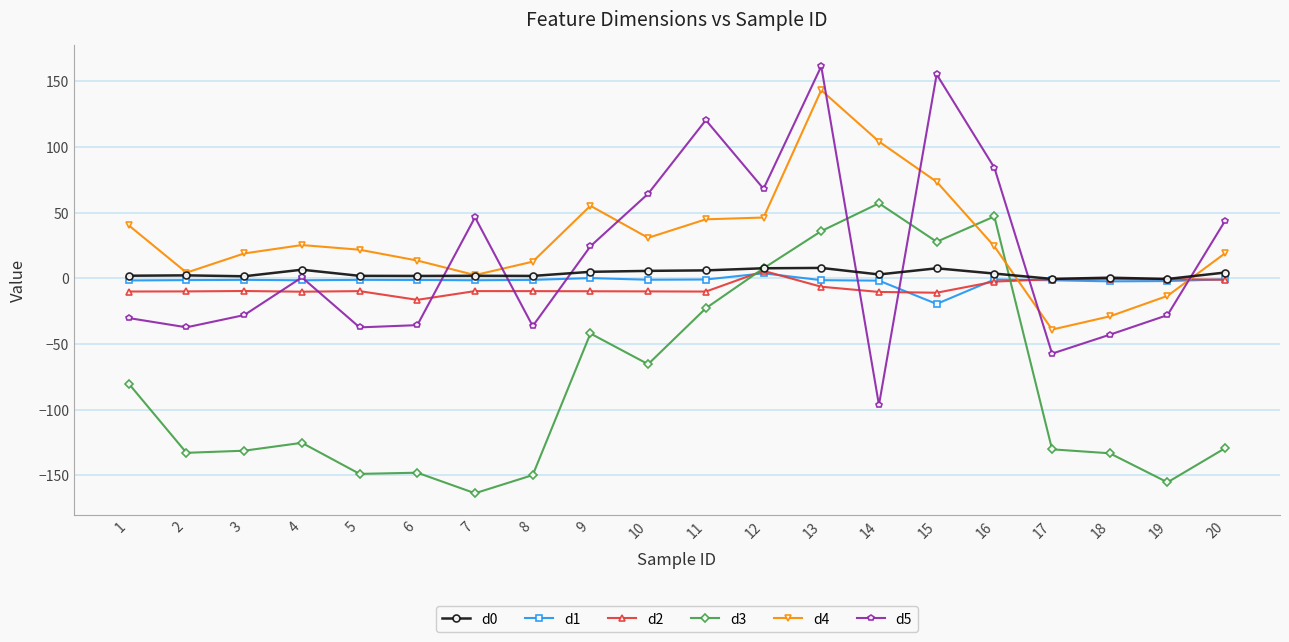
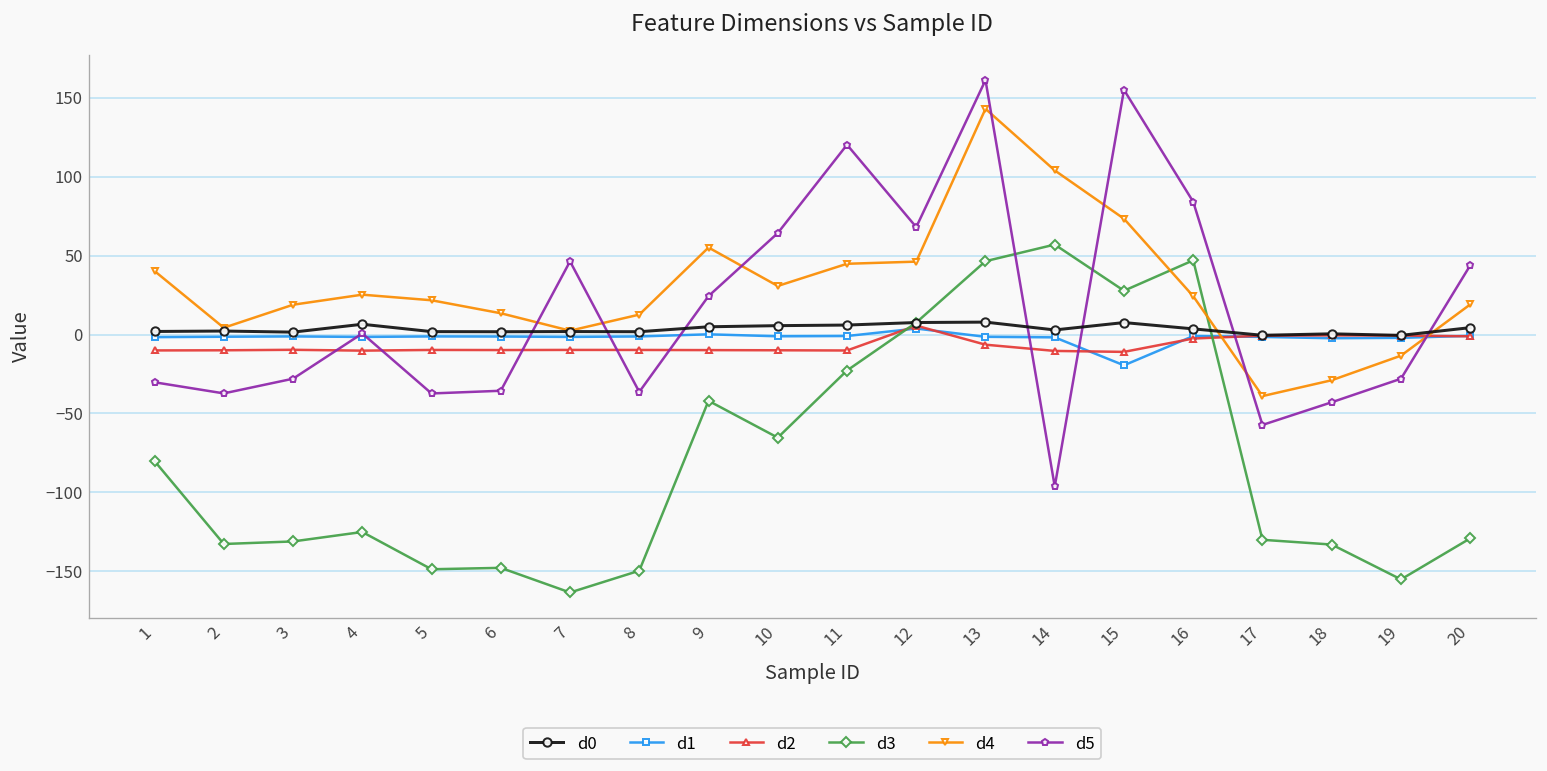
d2, 6: -16 -> -10
d3, 13: 36 -> 46
